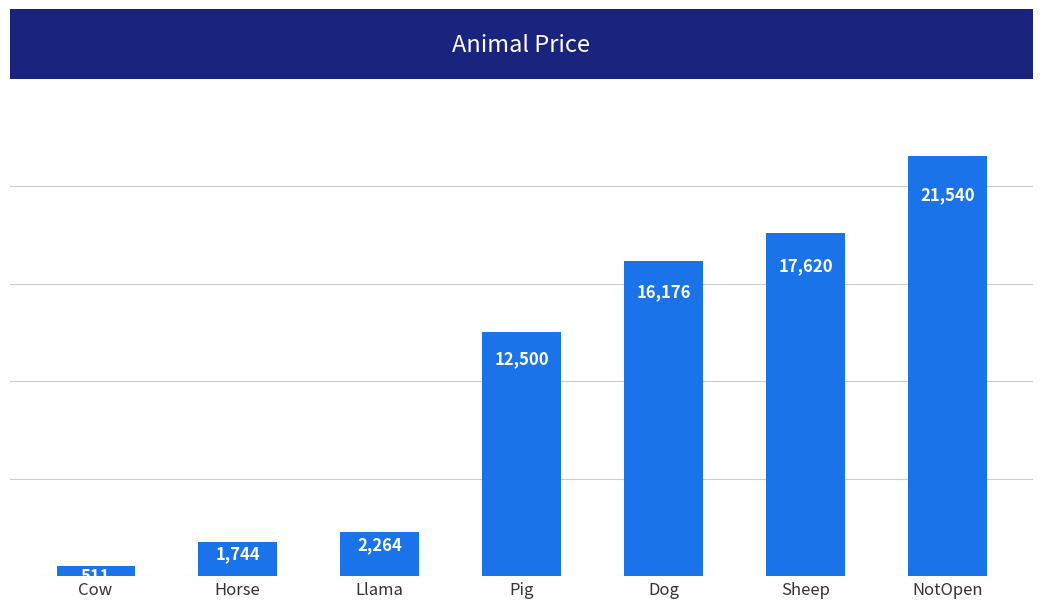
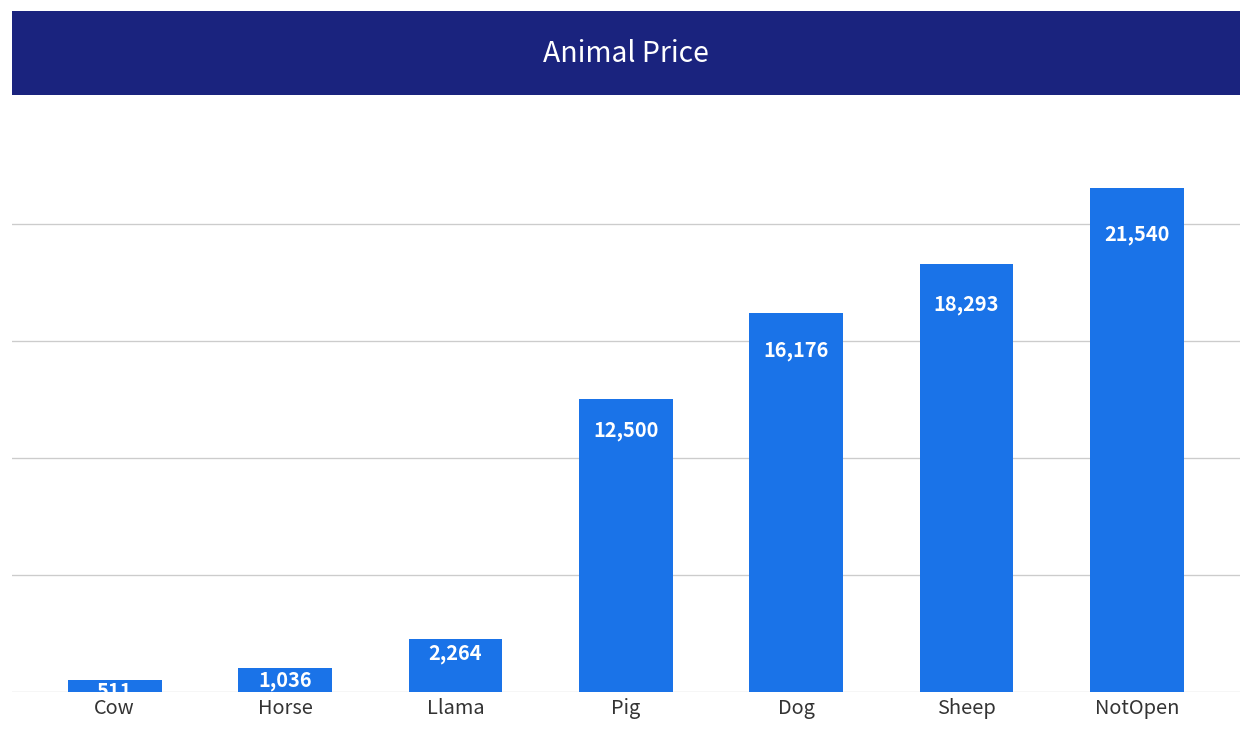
Horse: 1,744 -> 1,036
Sheep: 17,620 -> 18,293
